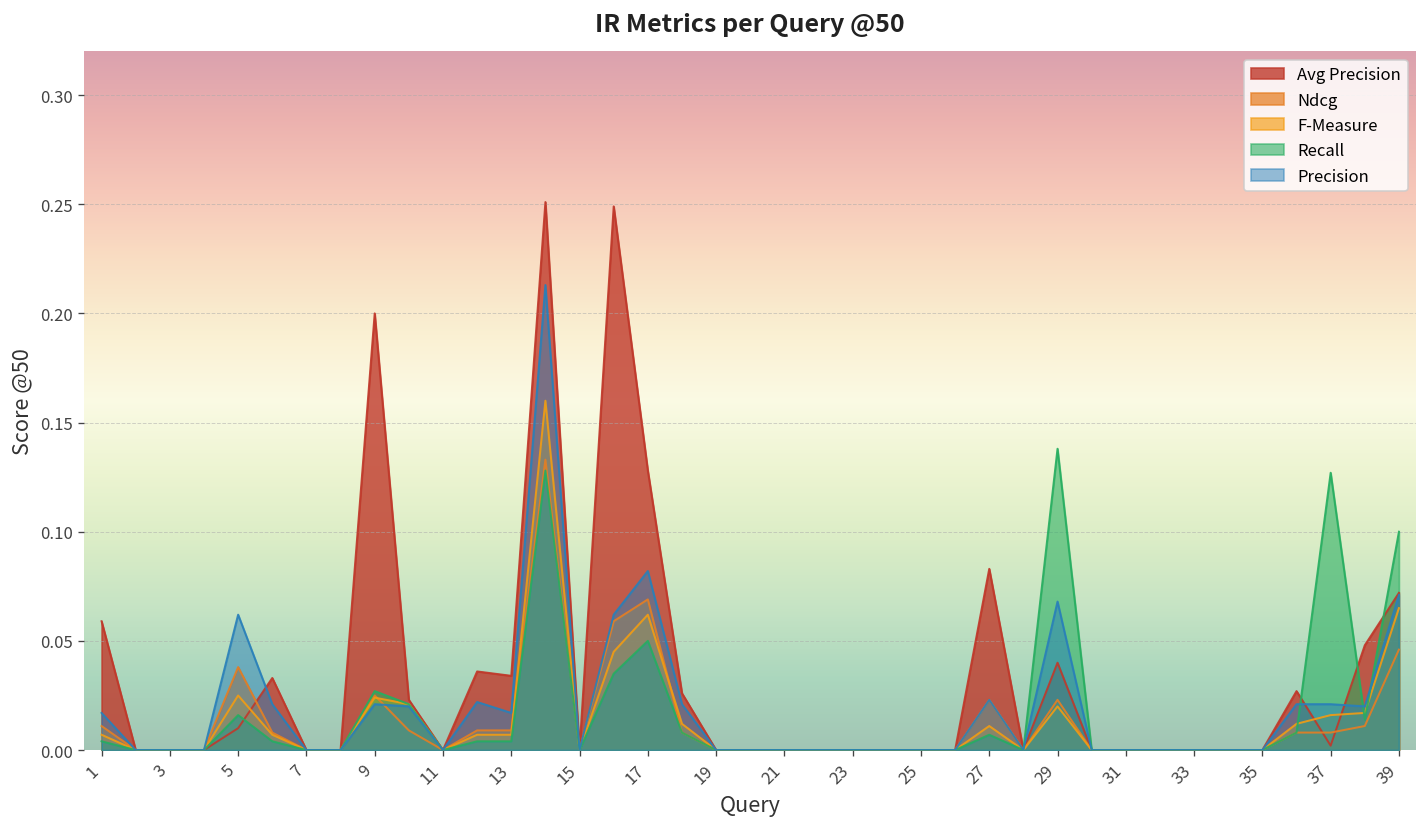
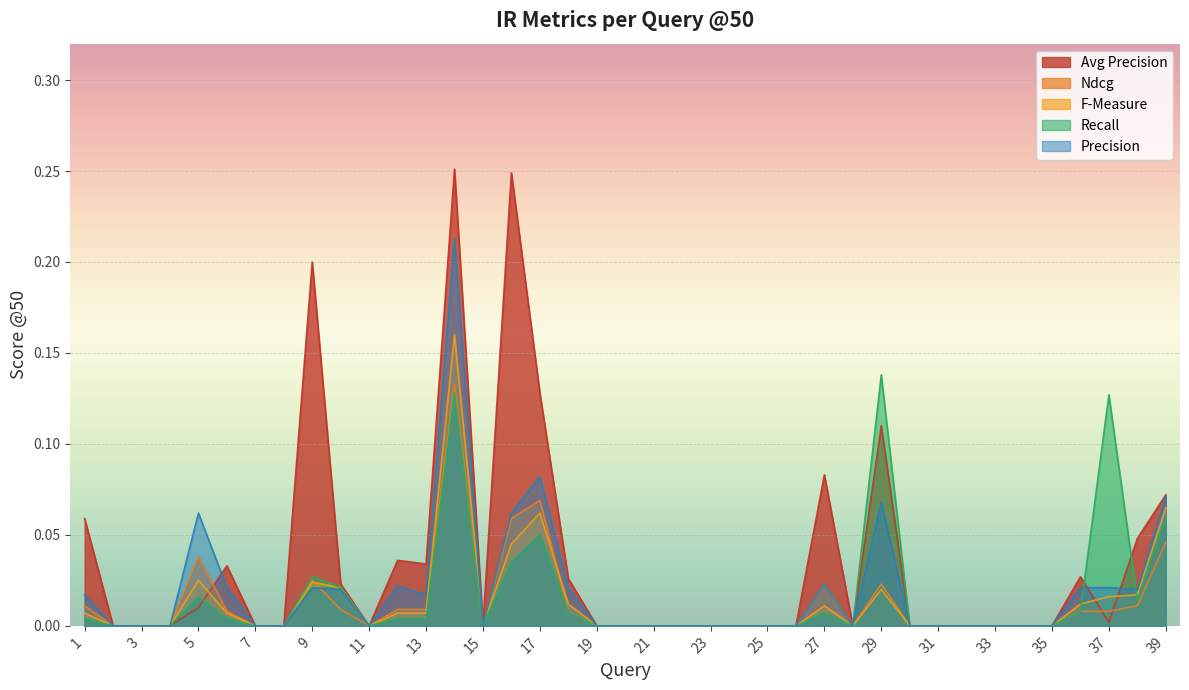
Avg Precision, 29: 0.04 -> 0.11
Recall, 39: 0.10 -> 0.06
